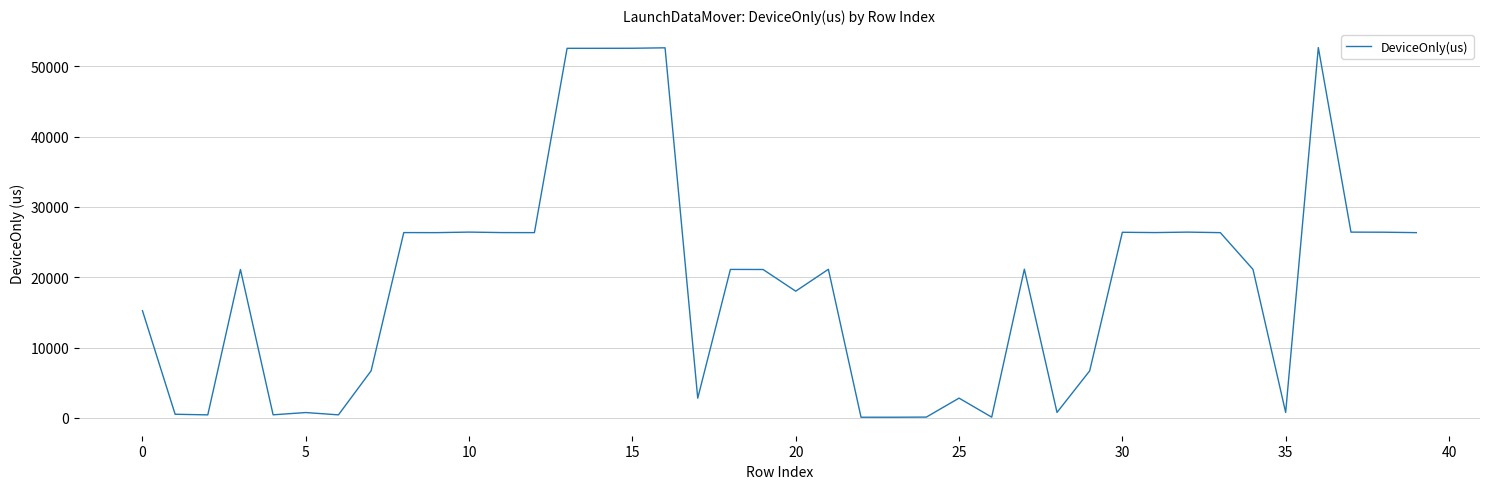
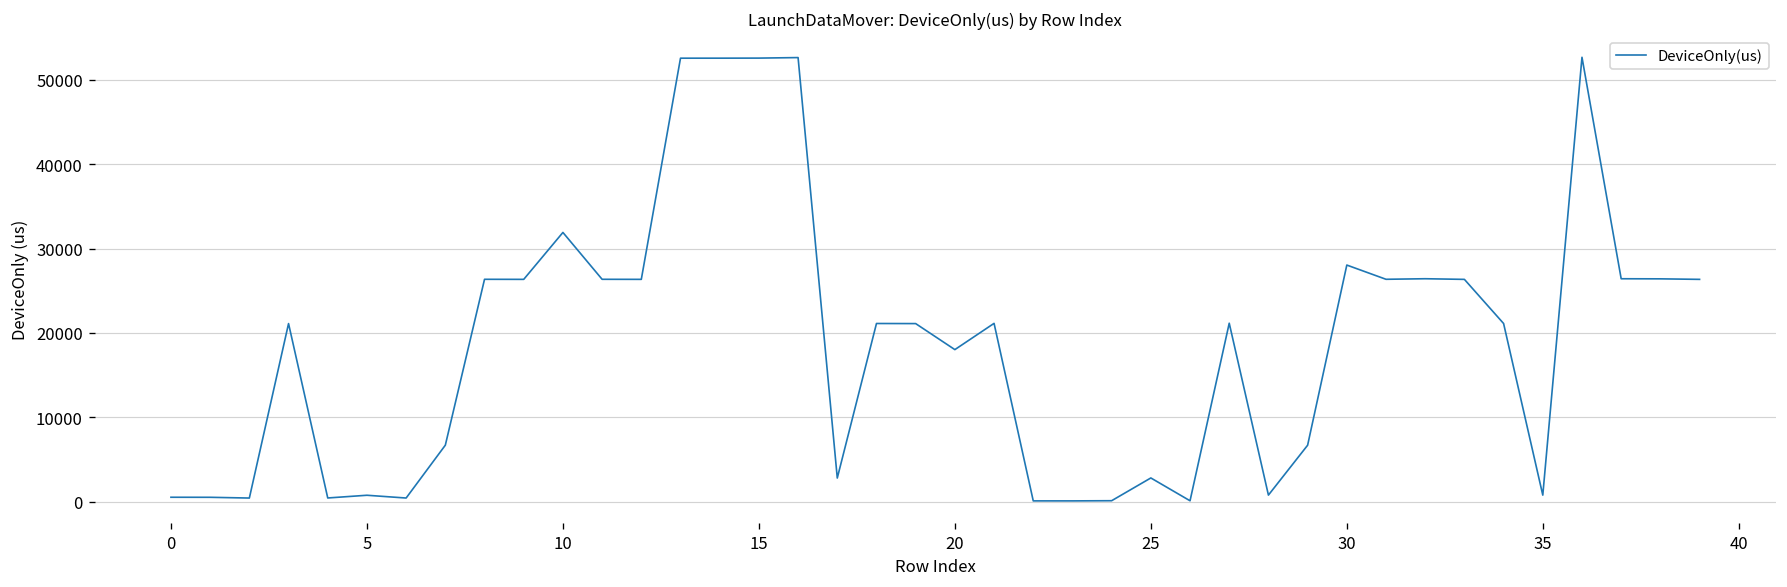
0: 15000 -> 1000
10: 26000 -> 32000
30: 26000 -> 28000
